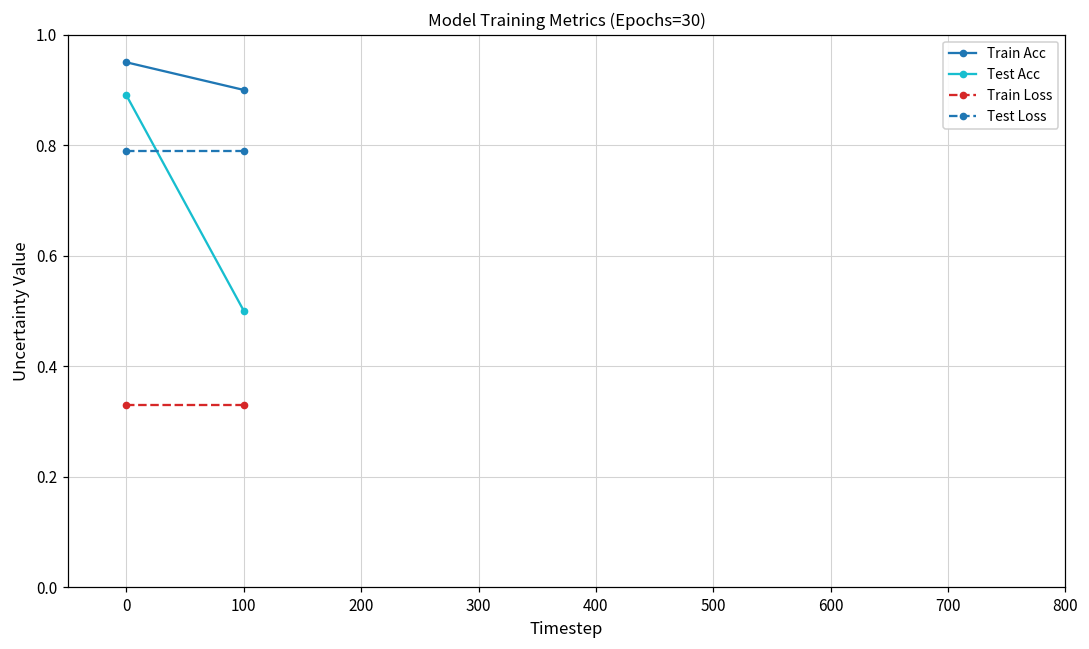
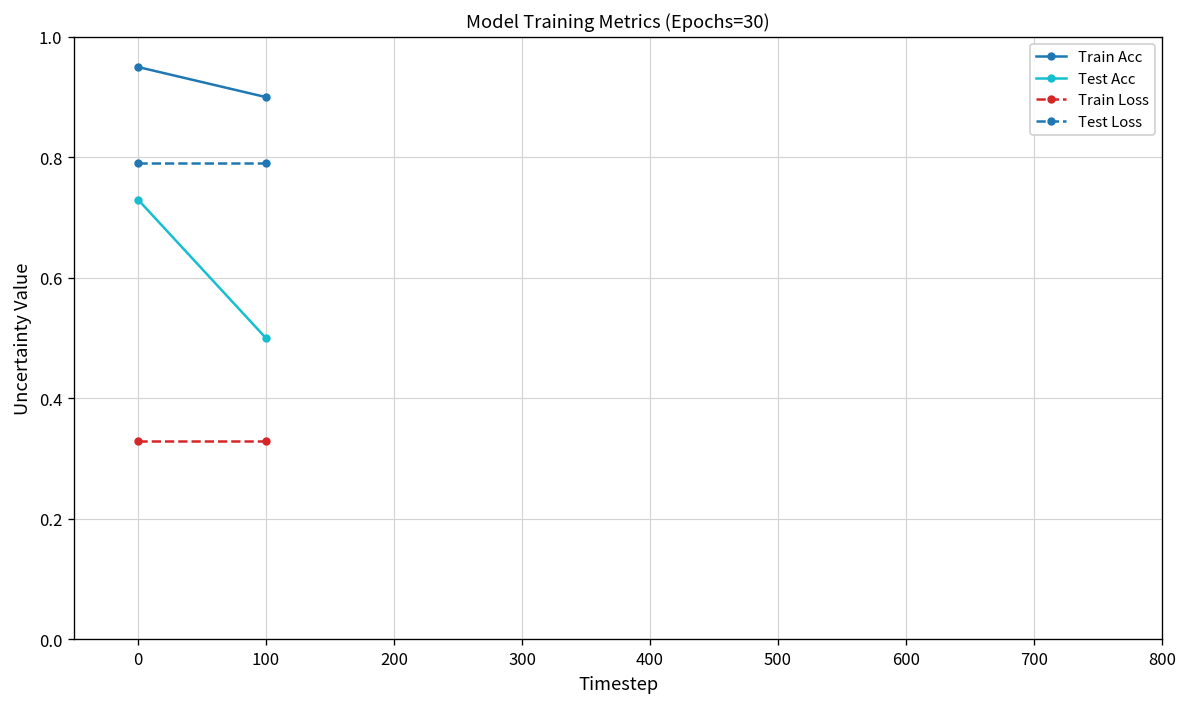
Test Acc, 0: 0.89 -> 0.73
